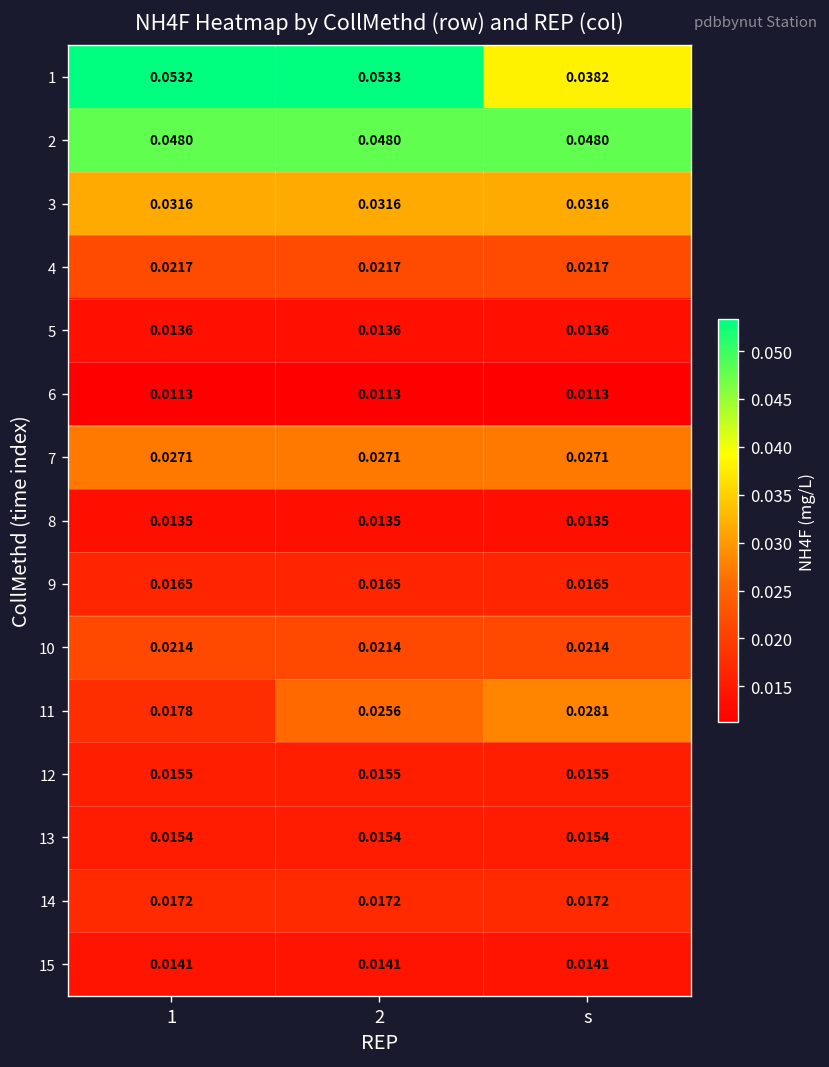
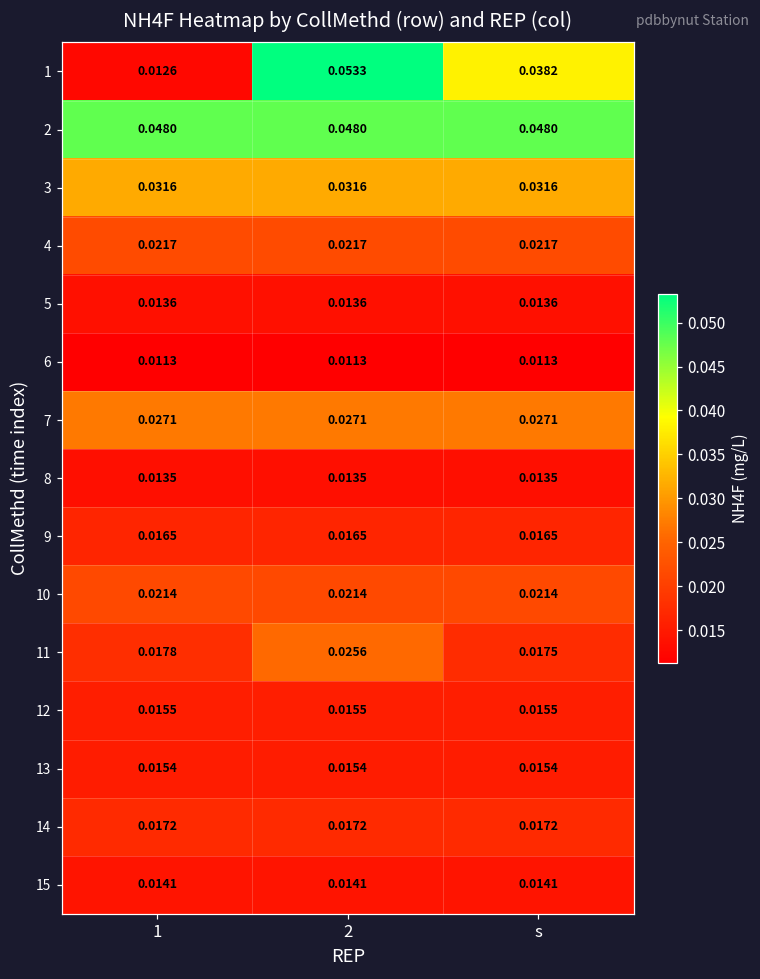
1, 1: 0.0532 -> 0.0126
11, s: 0.0281 -> 0.0175
